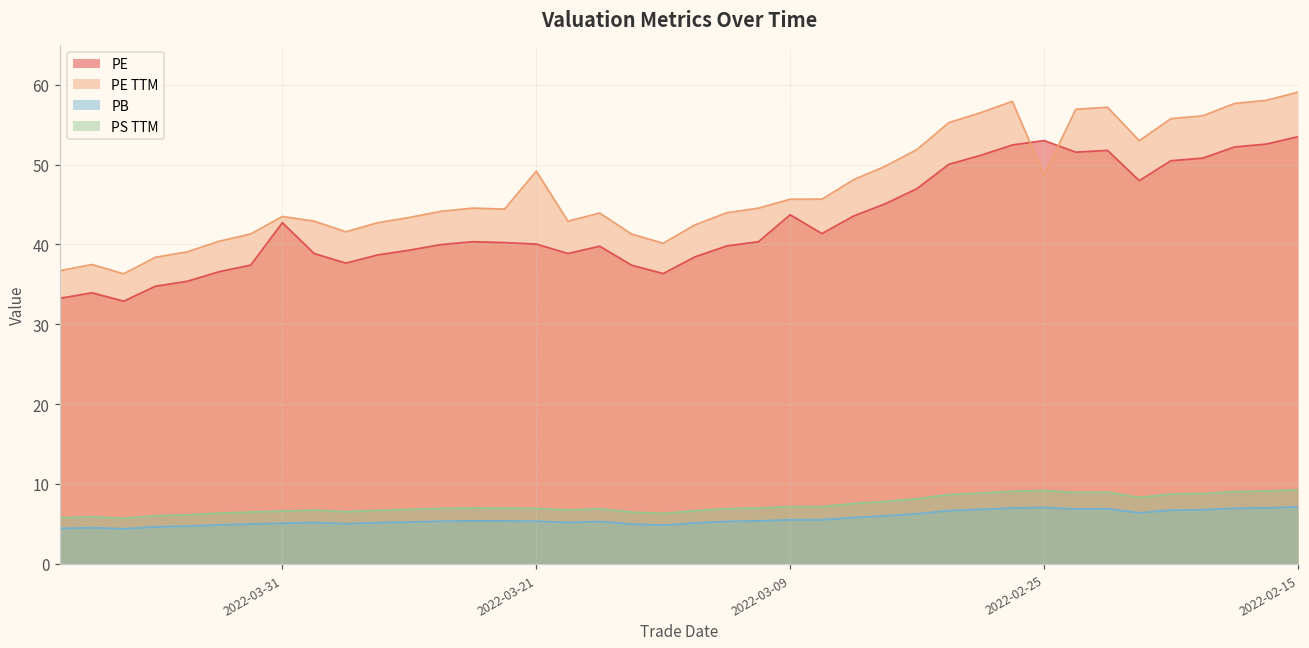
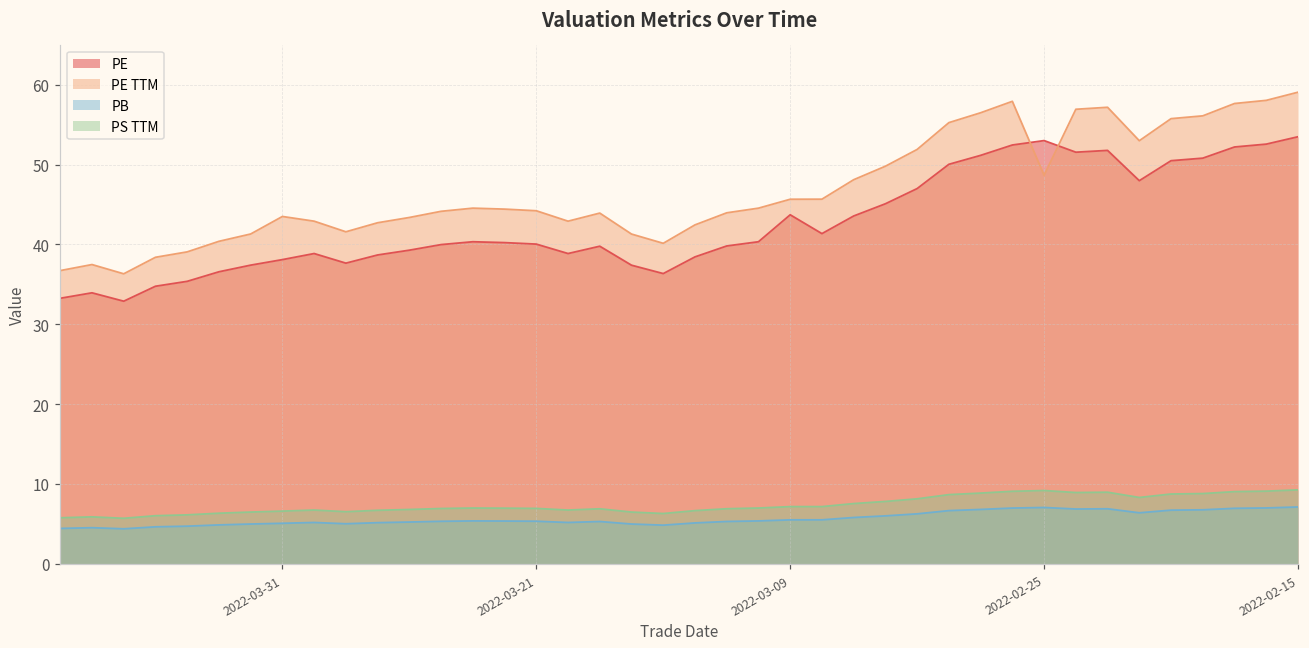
PE, 2022-03-31: 43 -> 38
PE TTM, 2022-03-21: 49 -> 44
